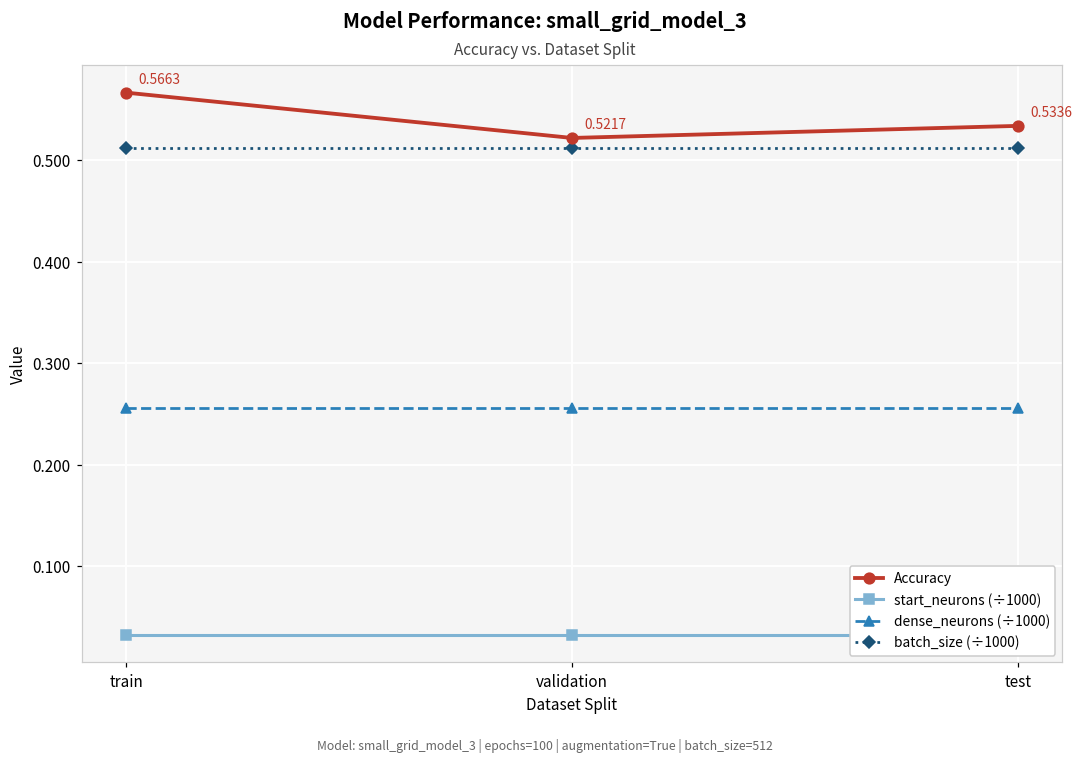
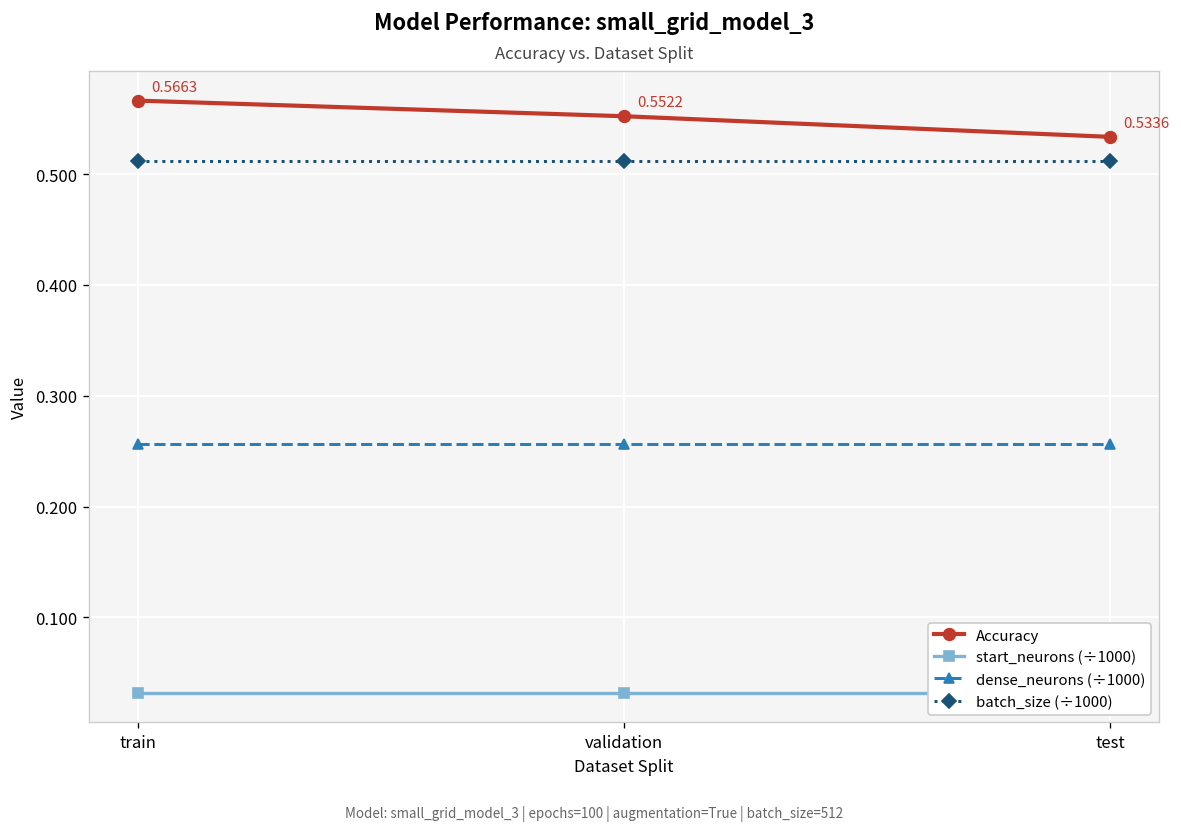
Accuracy, validation: 0.5217 -> 0.5522
